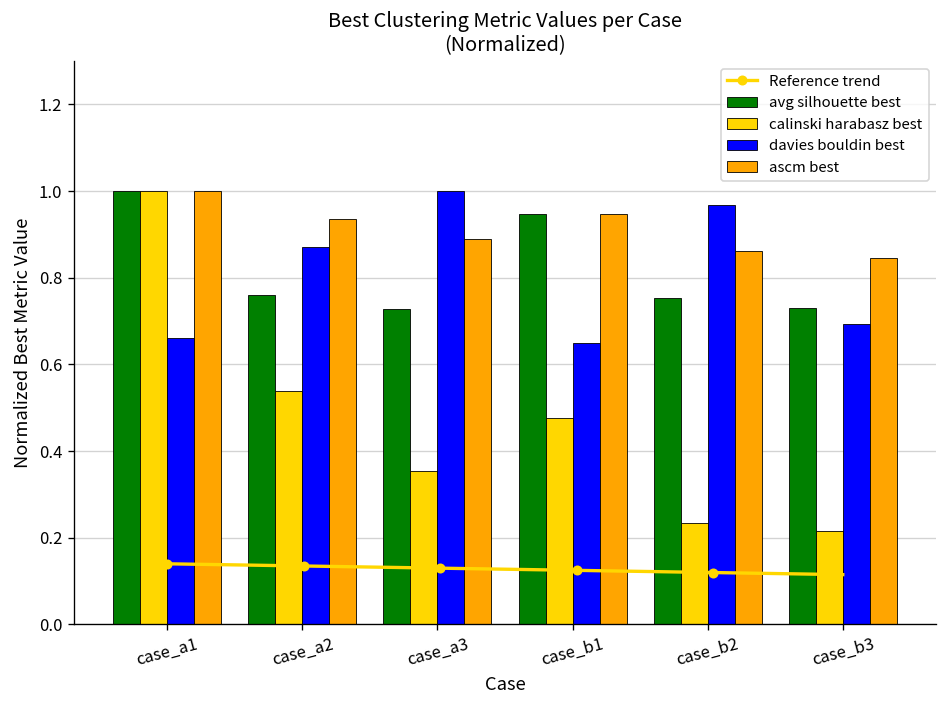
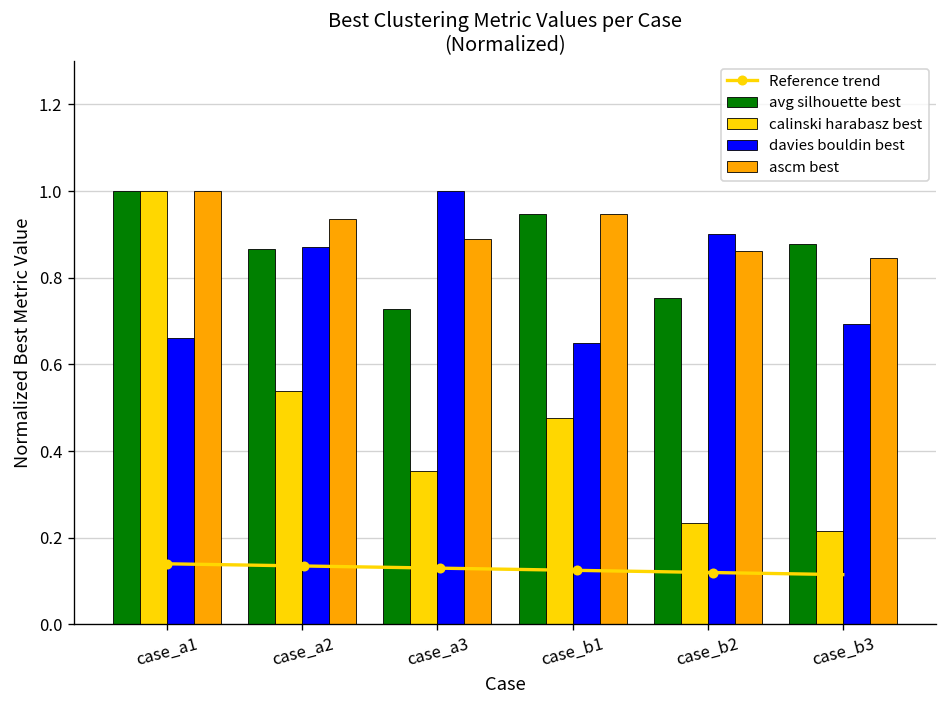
avg silhouette best, case_a2: 0.76 -> 0.87
davies bouldin best, case_b2: 0.97 -> 0.90
avg silhouette best, case_b3: 0.73 -> 0.88
